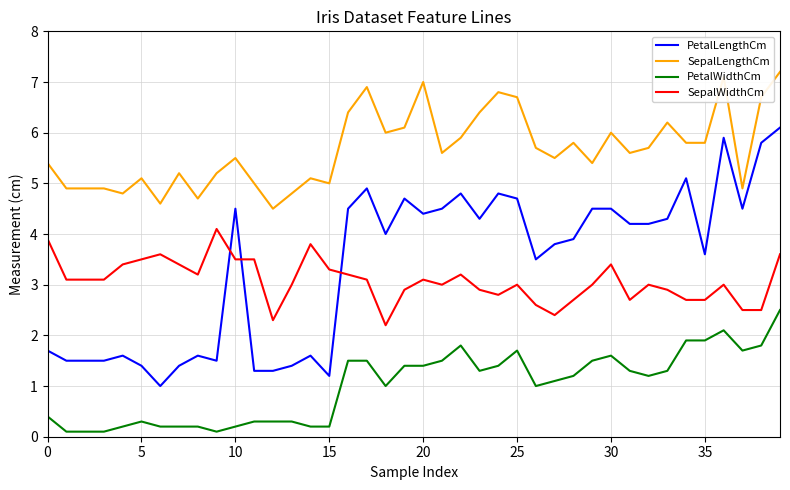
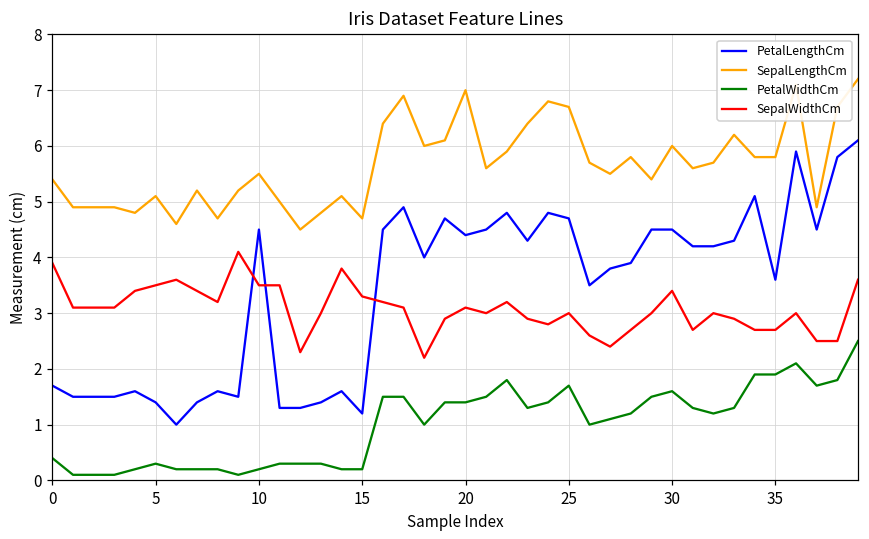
SepalLengthCm, 15: 5.0 -> 4.7
